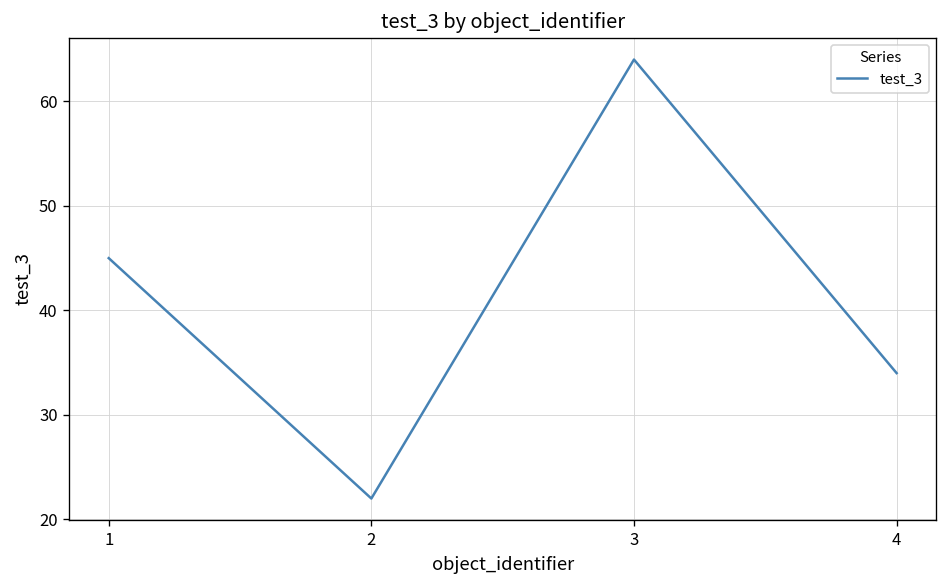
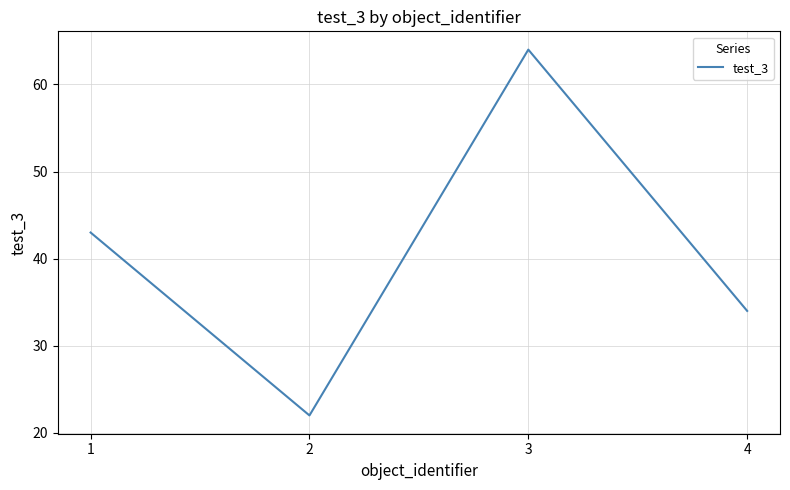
1: 45 -> 43
